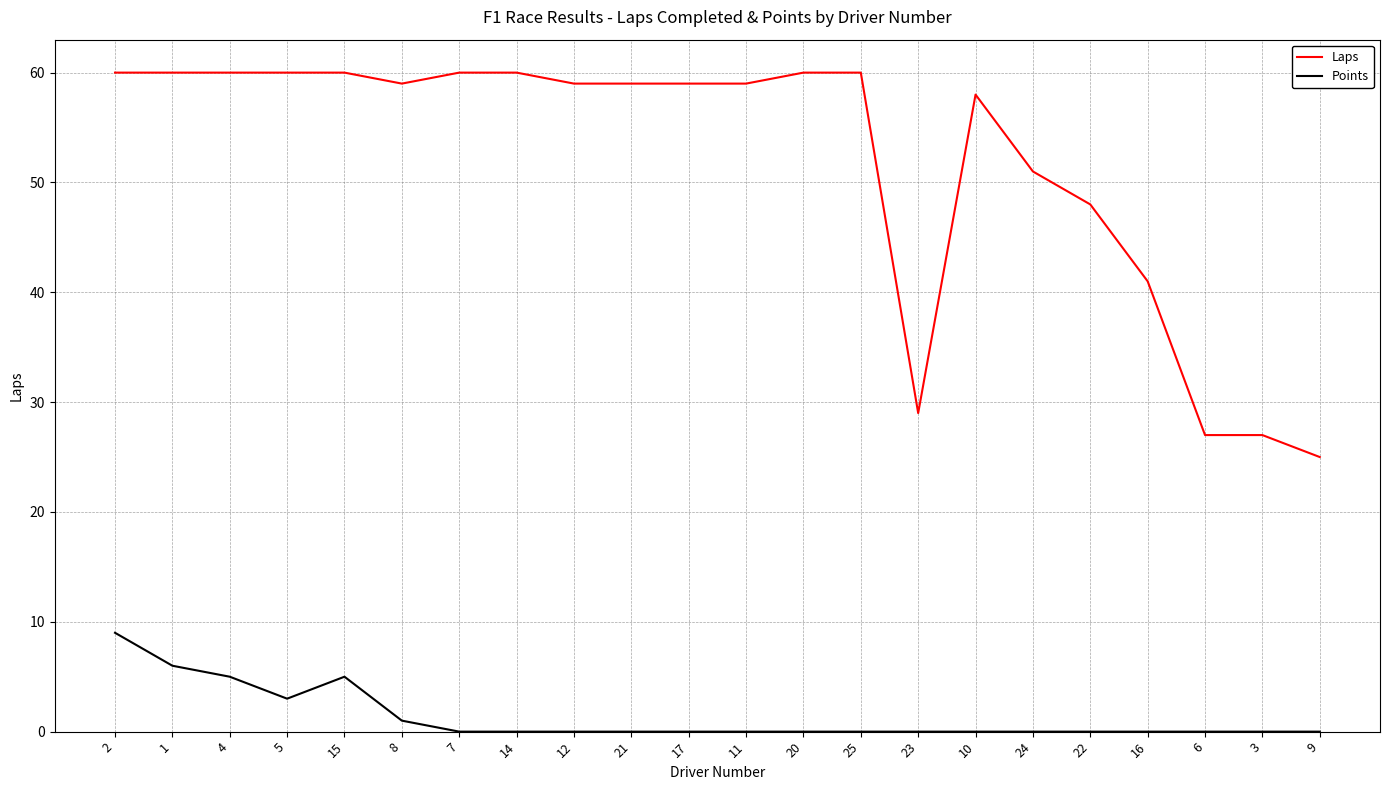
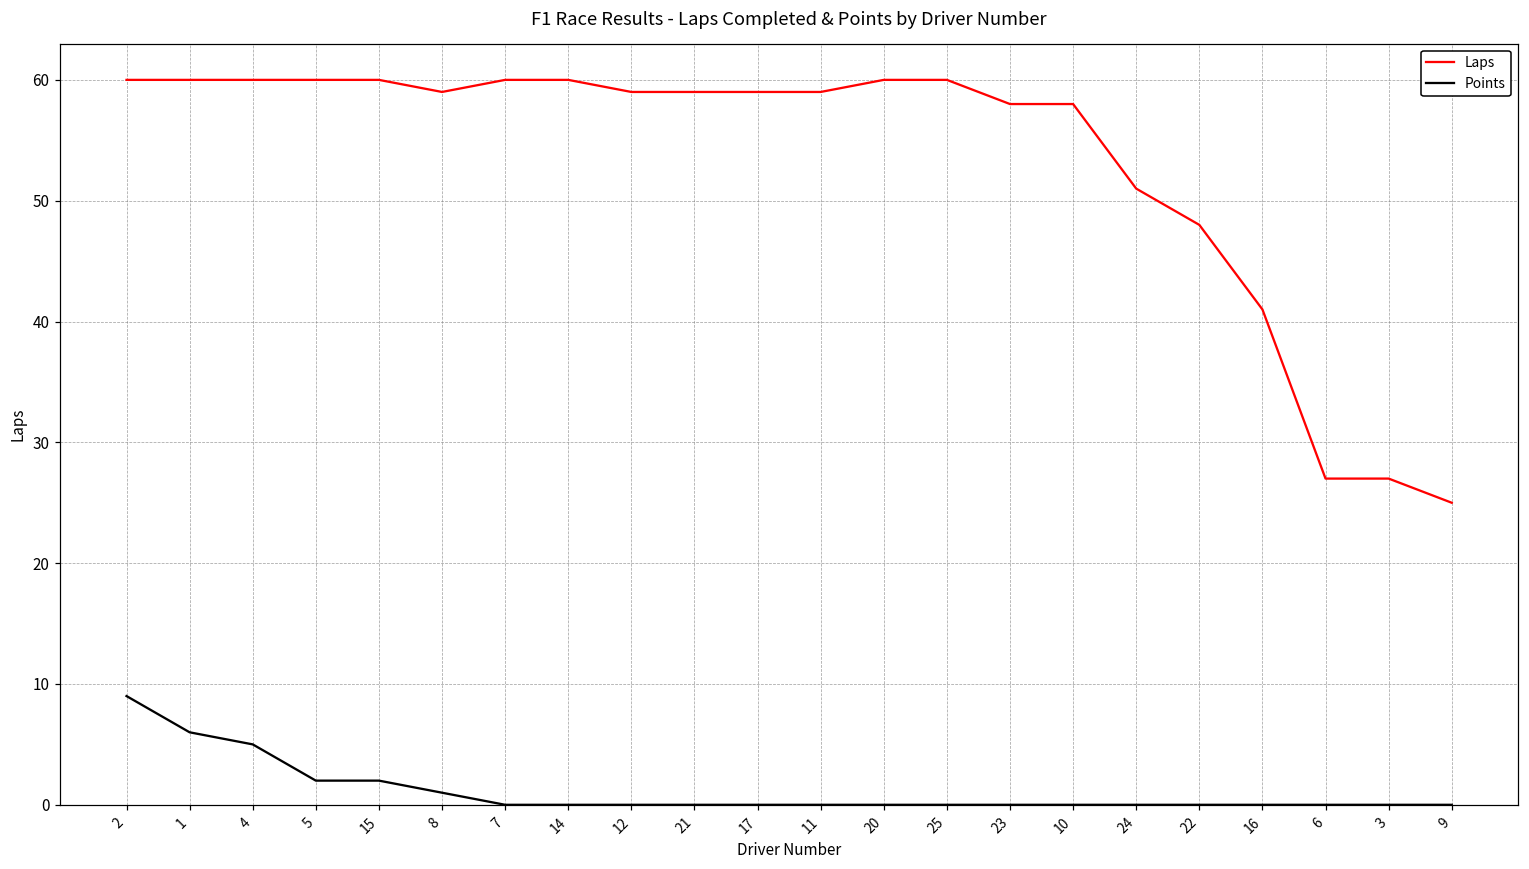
Points, 5: 3 -> 2
Points, 15: 5 -> 2
Laps, 23: 29 -> 58
